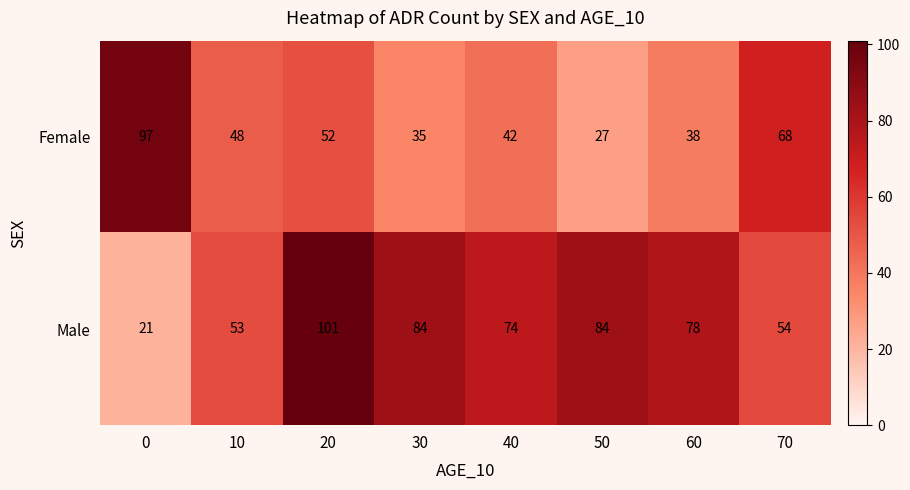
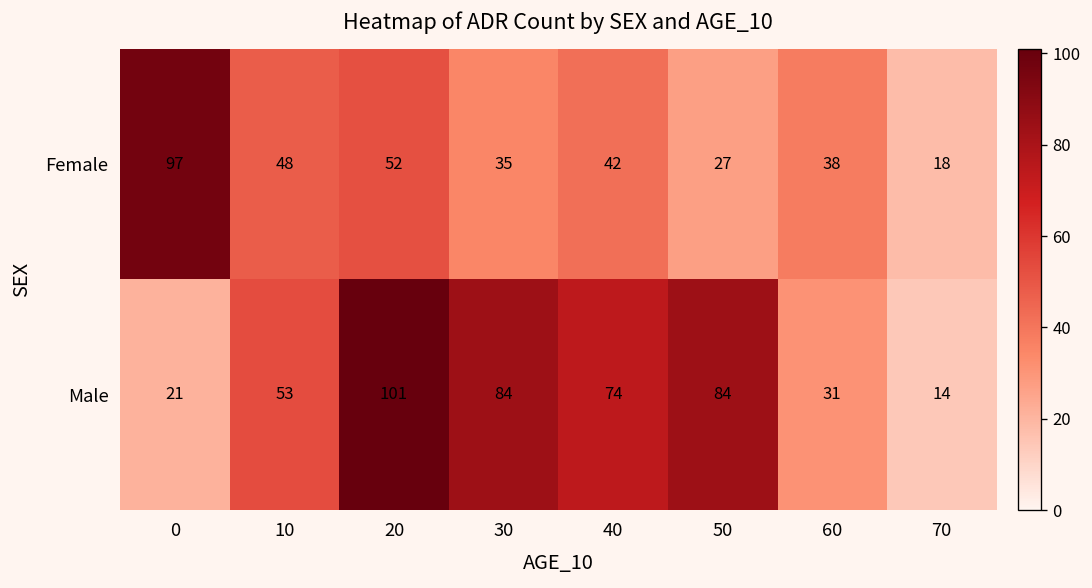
Female, 70: 68 -> 18
Male, 60: 78 -> 31
Male, 70: 54 -> 14
